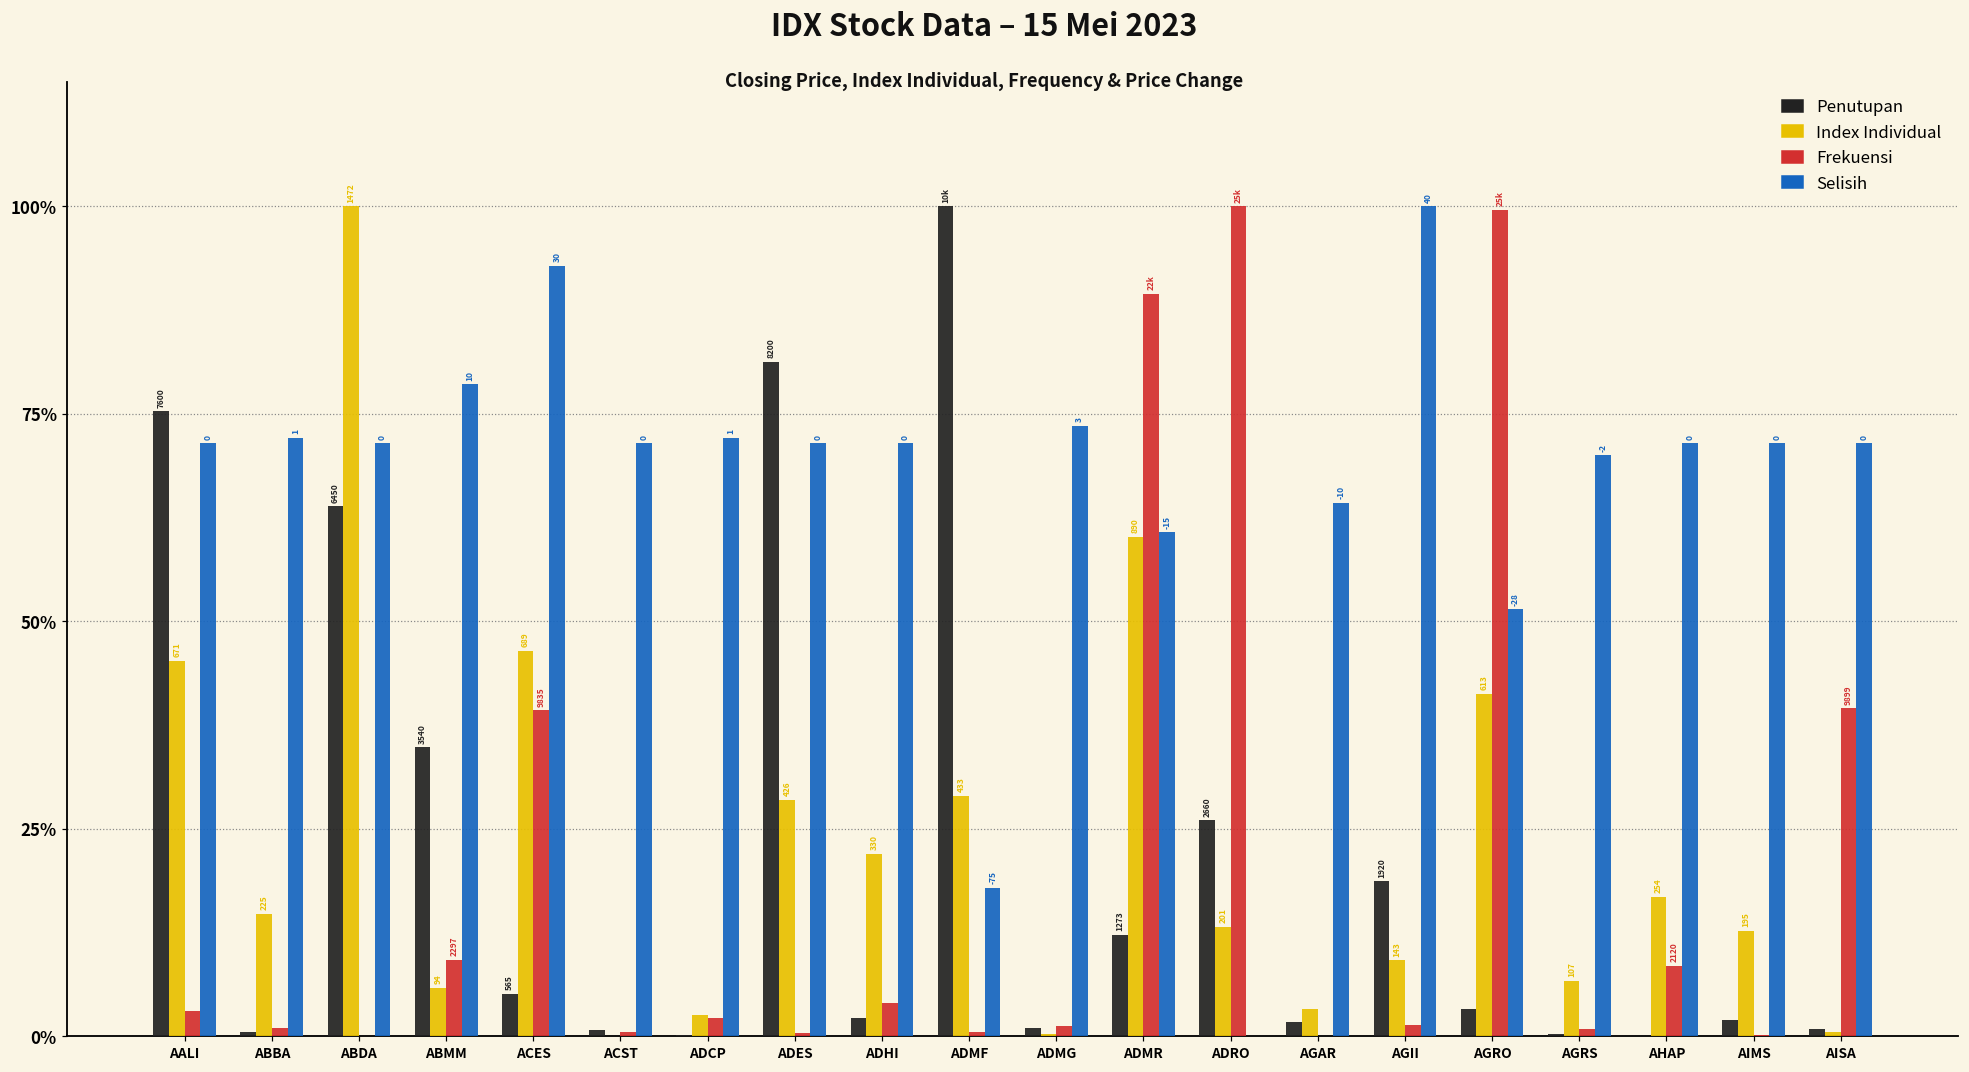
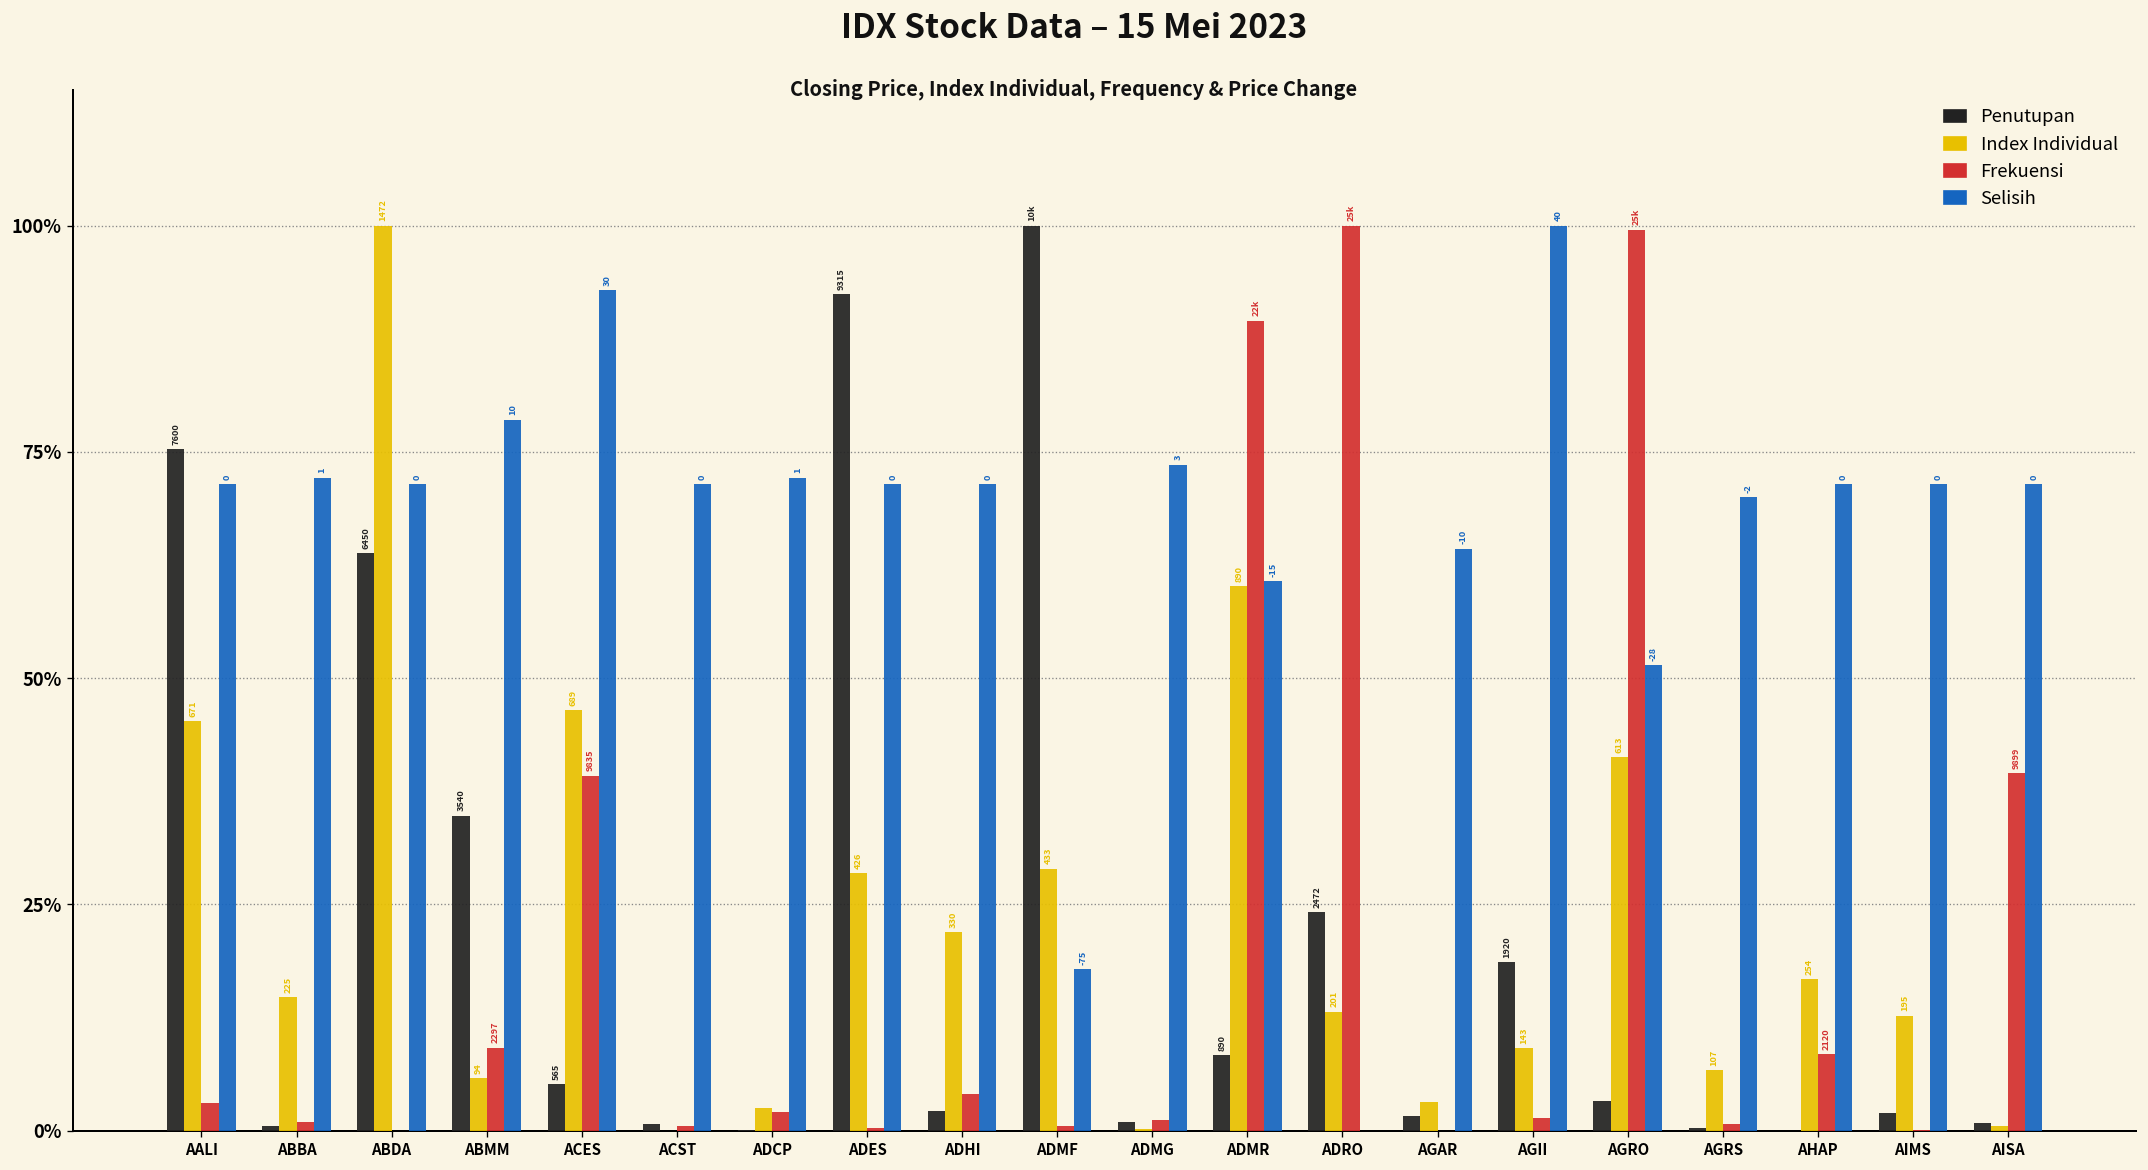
Penutupan, ADES: 8200 -> 9315
Penutupan, ADMR: 1273 -> 890
Penutupan, ADRO: 2660 -> 2472
